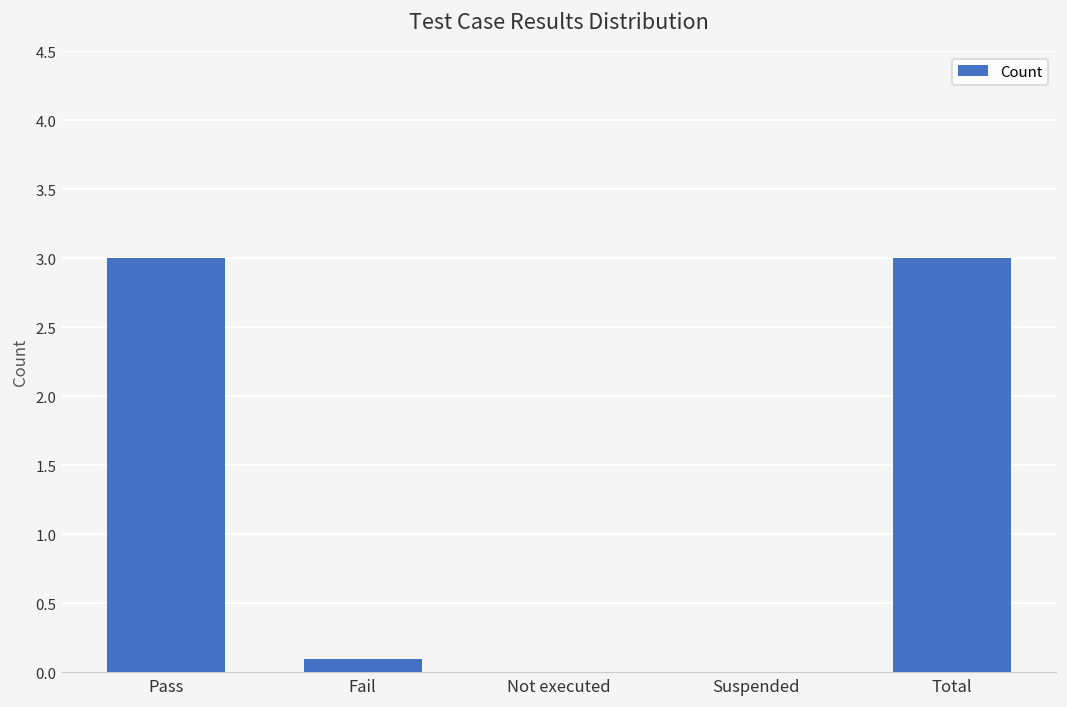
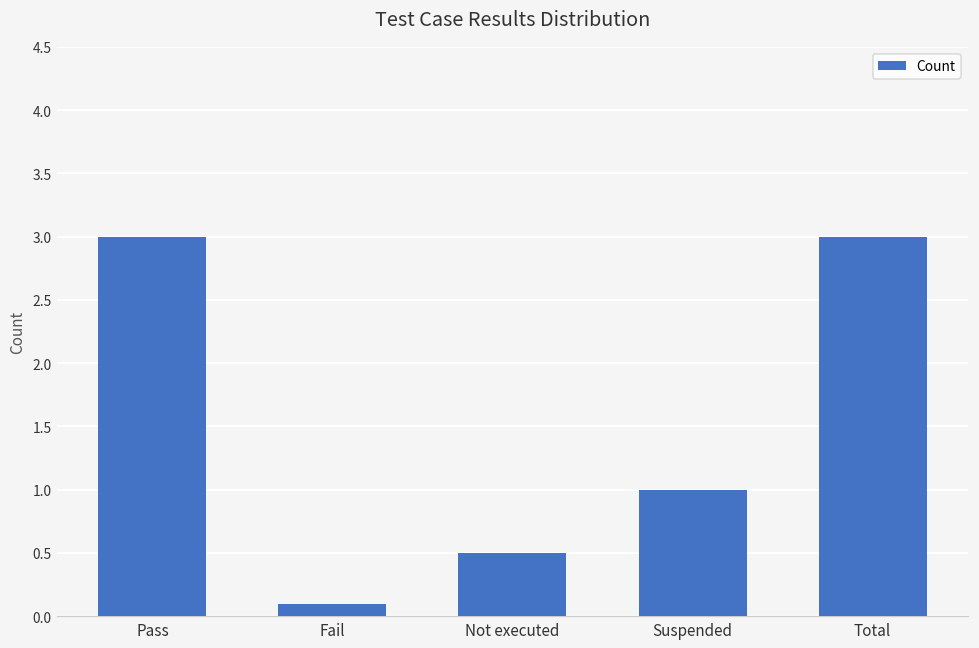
Not executed: 0.0 -> 0.5
Suspended: 0 -> 1
